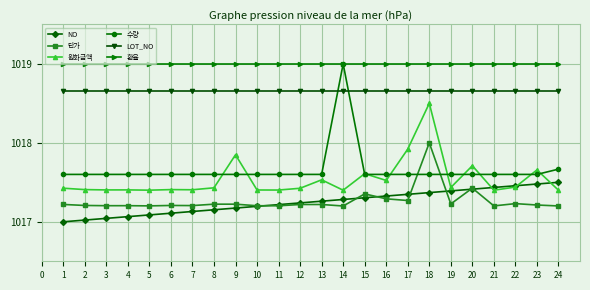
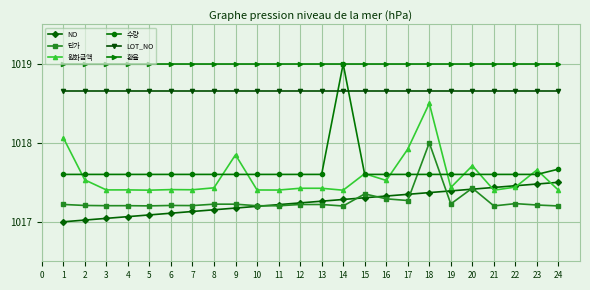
원화금액, 1: 1017.4 -> 1018.1
원화금액, 2: 1017.4 -> 1017.5
원화금액, 13: 1017.5 -> 1017.4
